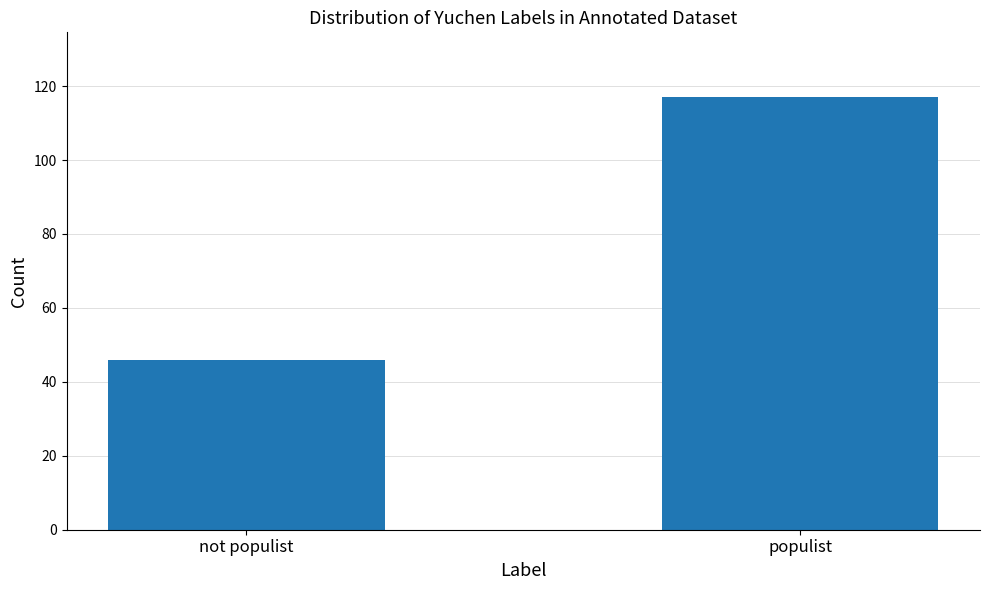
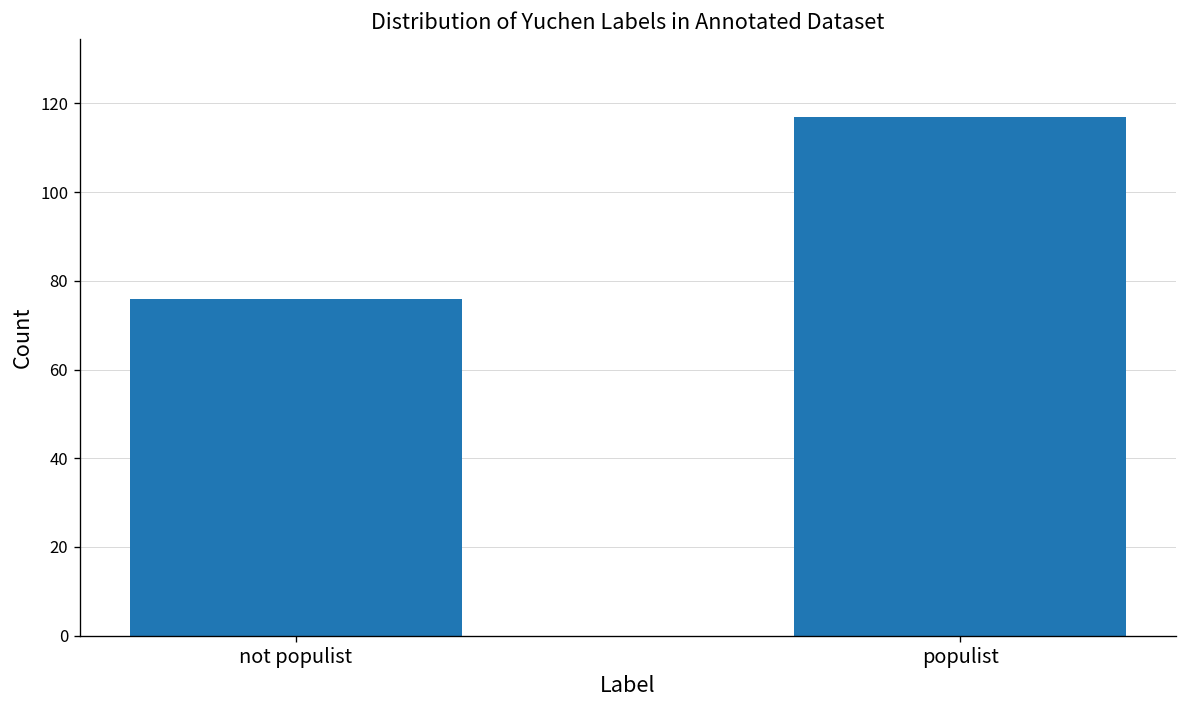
not populist: 46 -> 76
